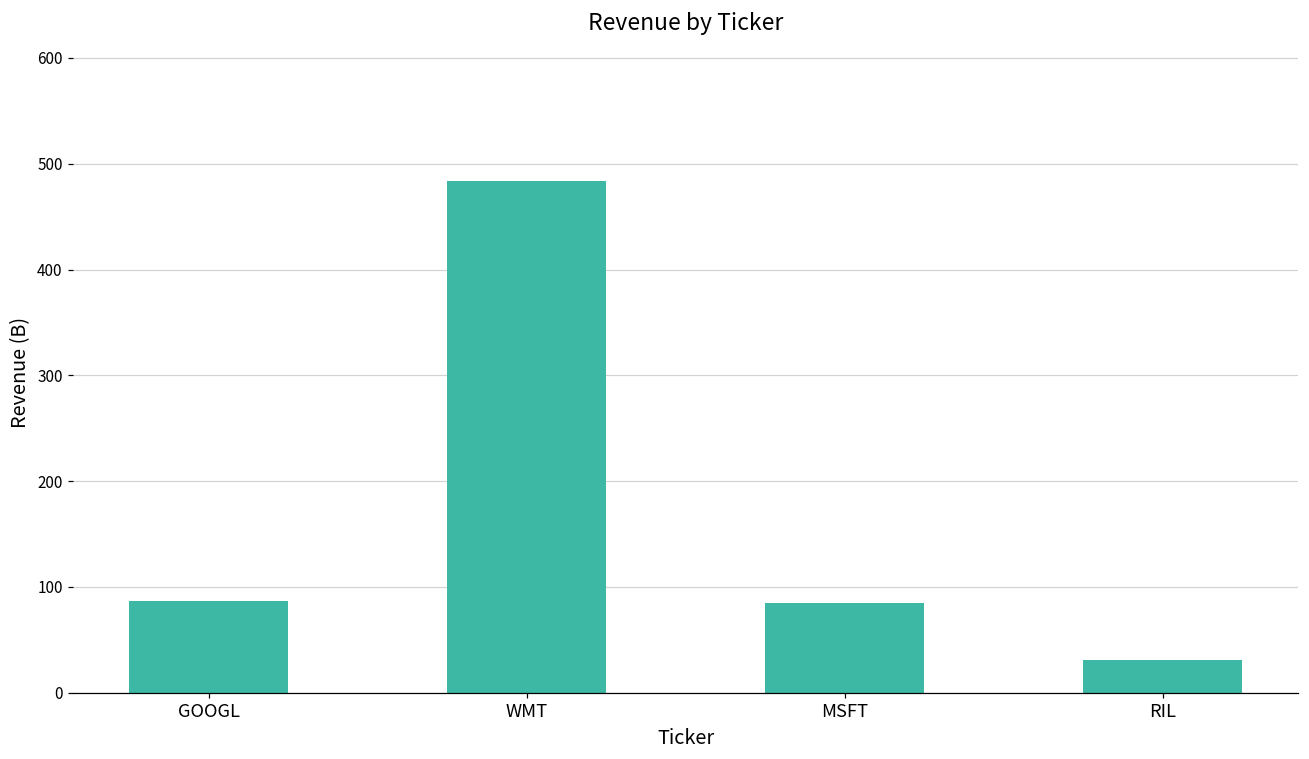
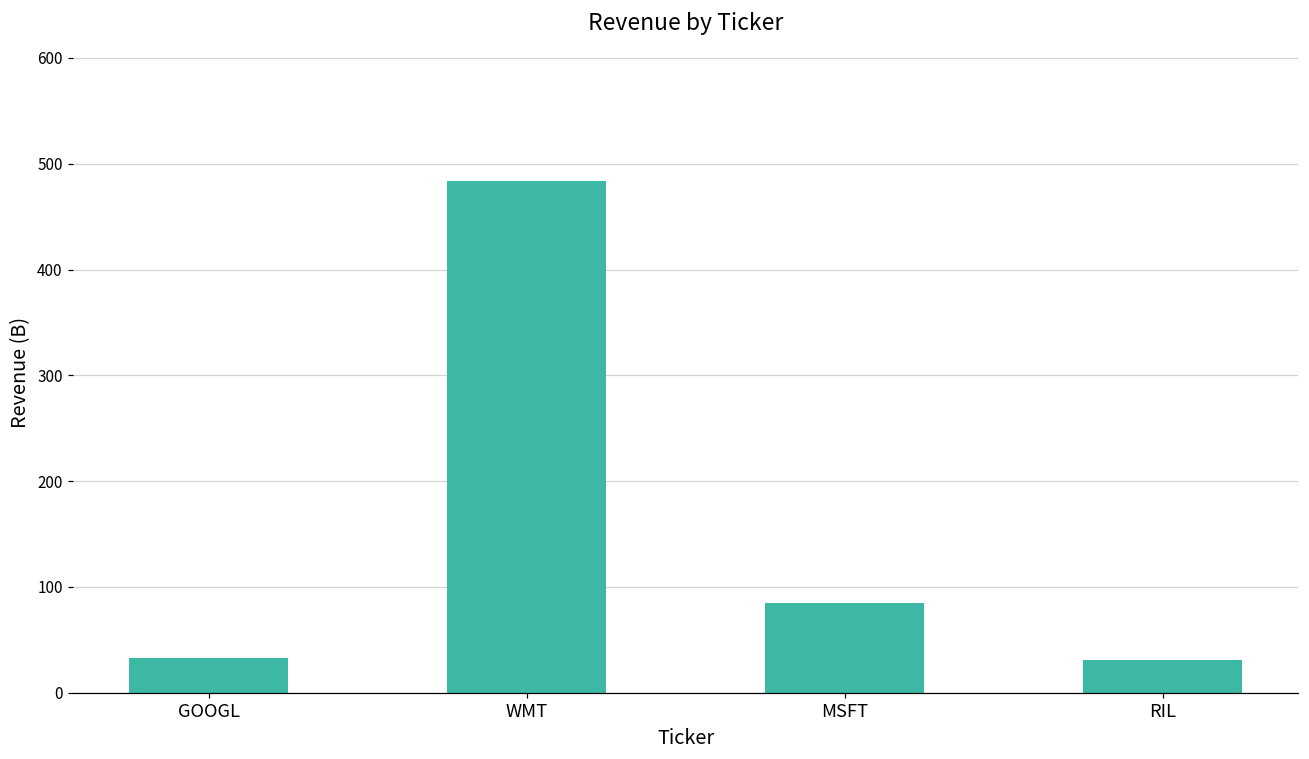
GOOGL: 90 -> 30
